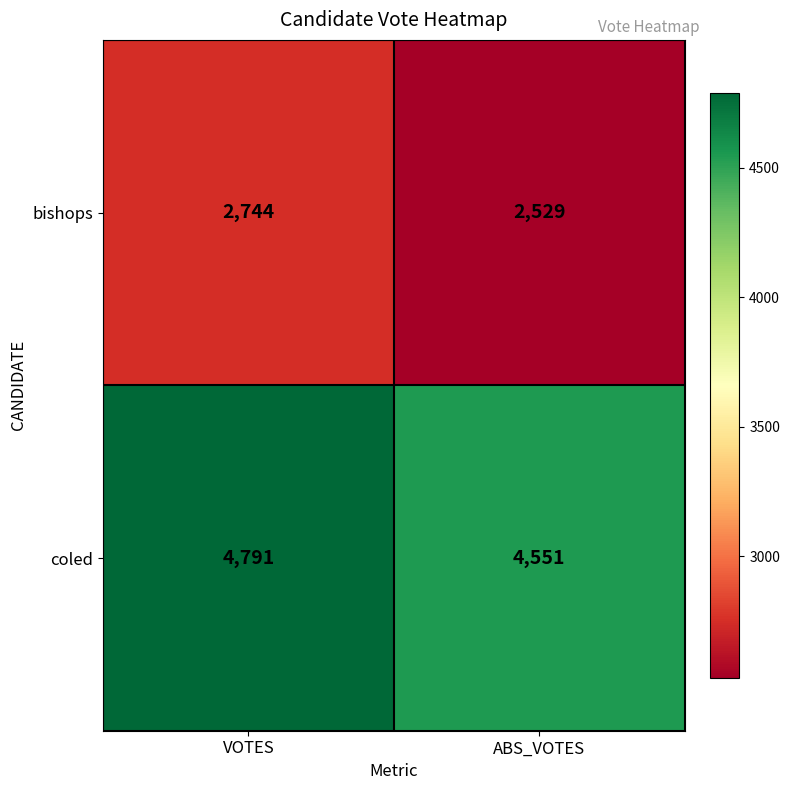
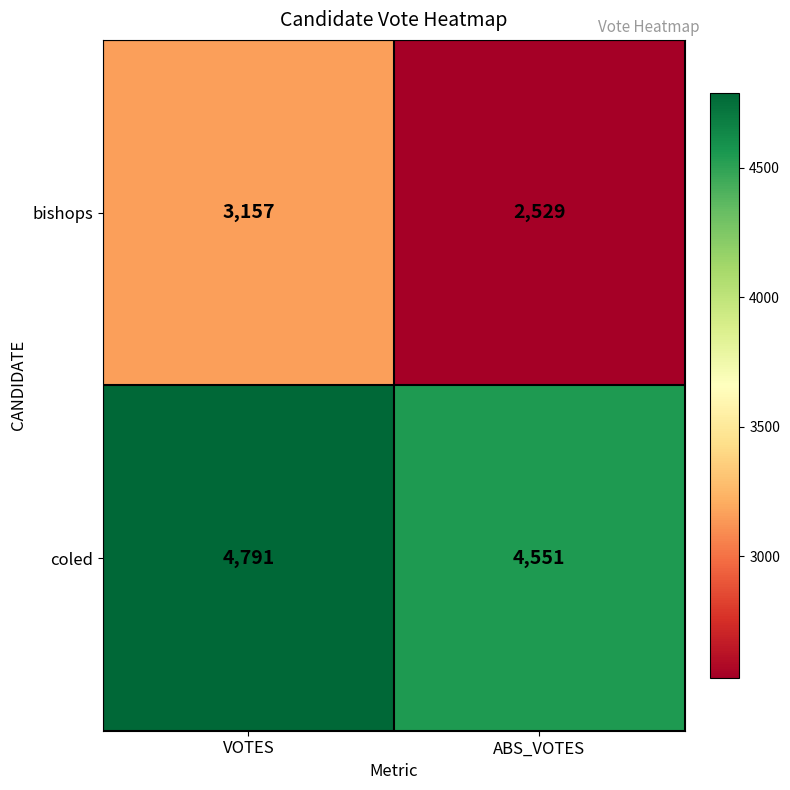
bishops, VOTES: 2,744 -> 3,157
